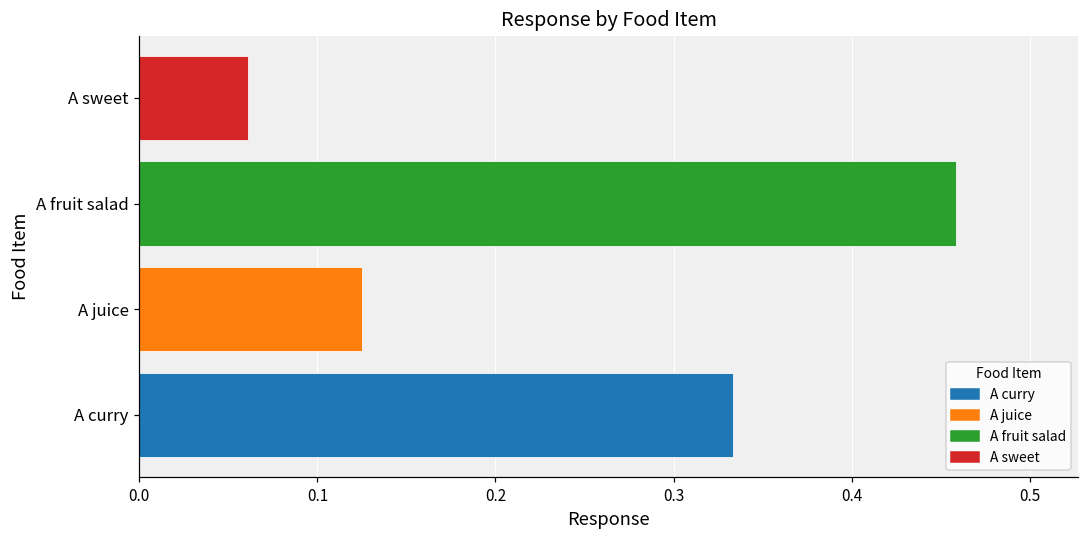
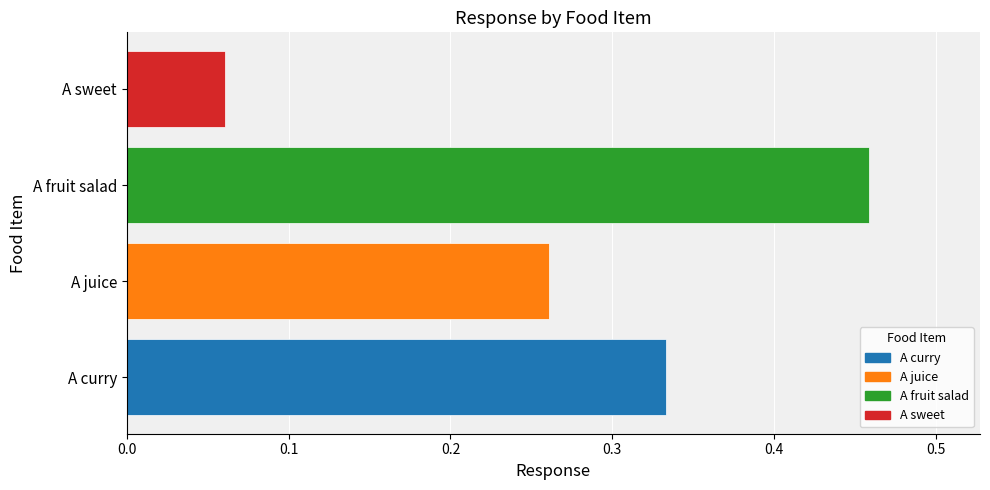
A juice: 0.125 -> 0.261
